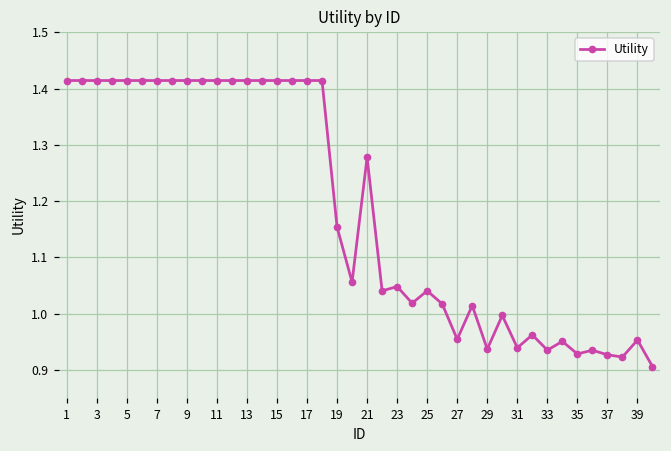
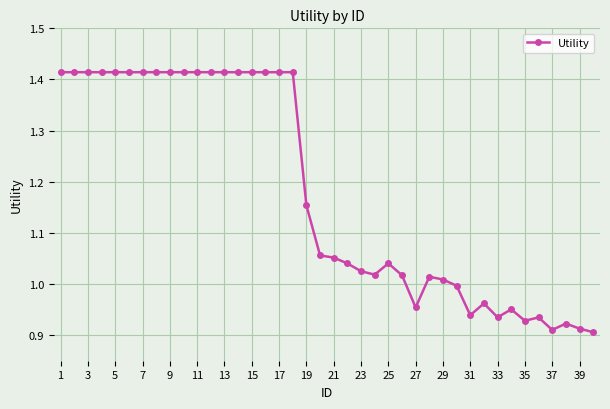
21: 1.28 -> 1.05
23: 1.05 -> 1.03
29: 0.94 -> 1.01
37: 0.93 -> 0.91
39: 0.95 -> 0.91
